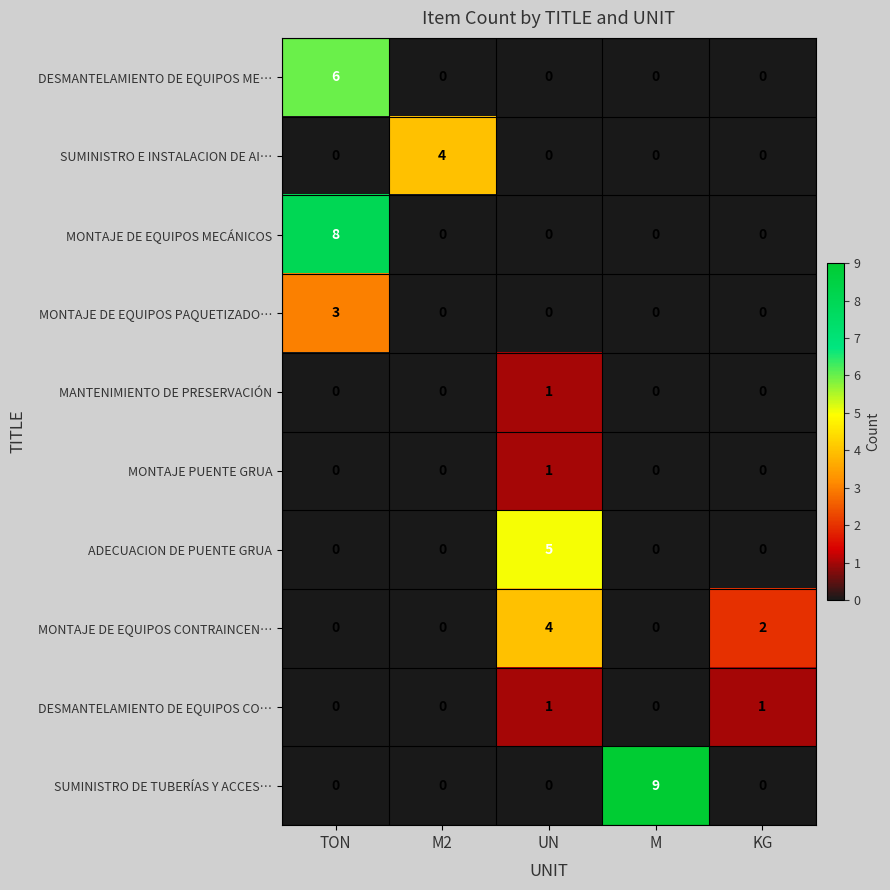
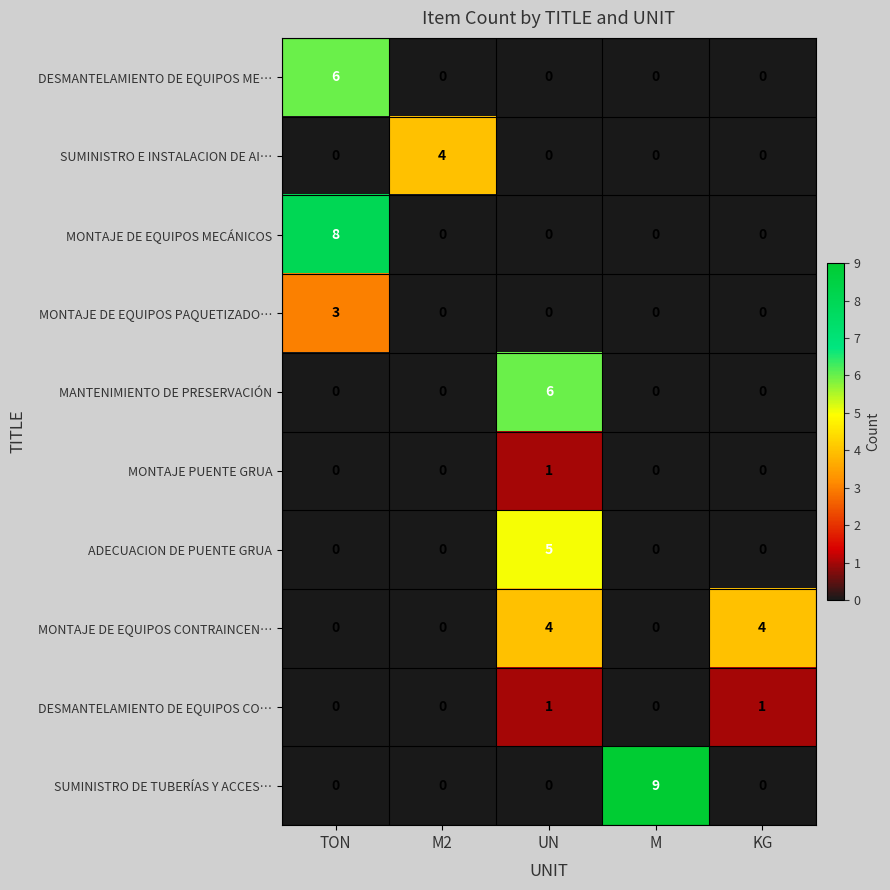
MANTENIMIENTO DE PRESERVACIÓN, UN: 1 -> 6
MONTAJE DE EQUIPOS CONTRAINCEN…, KG: 2 -> 4
